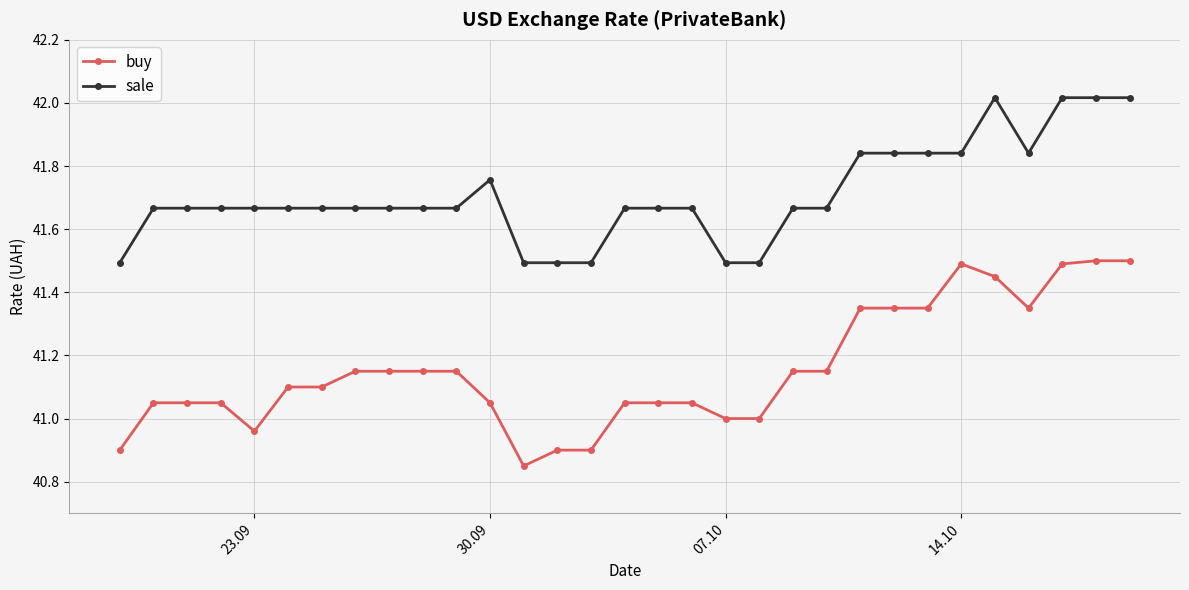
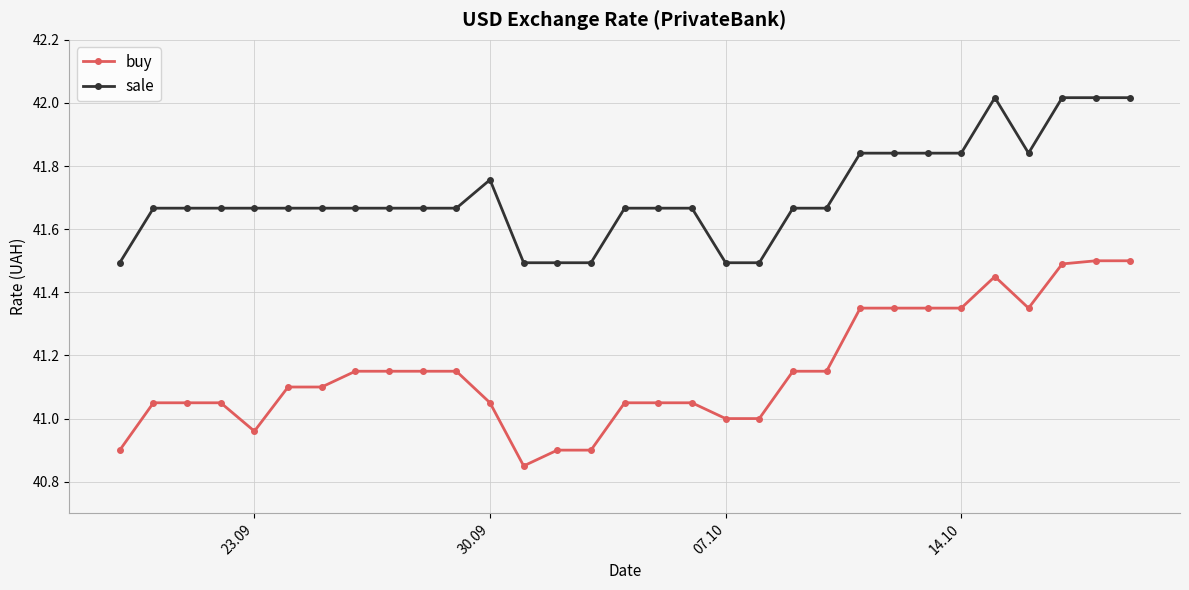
buy, 14.10: 41.49 -> 41.35
